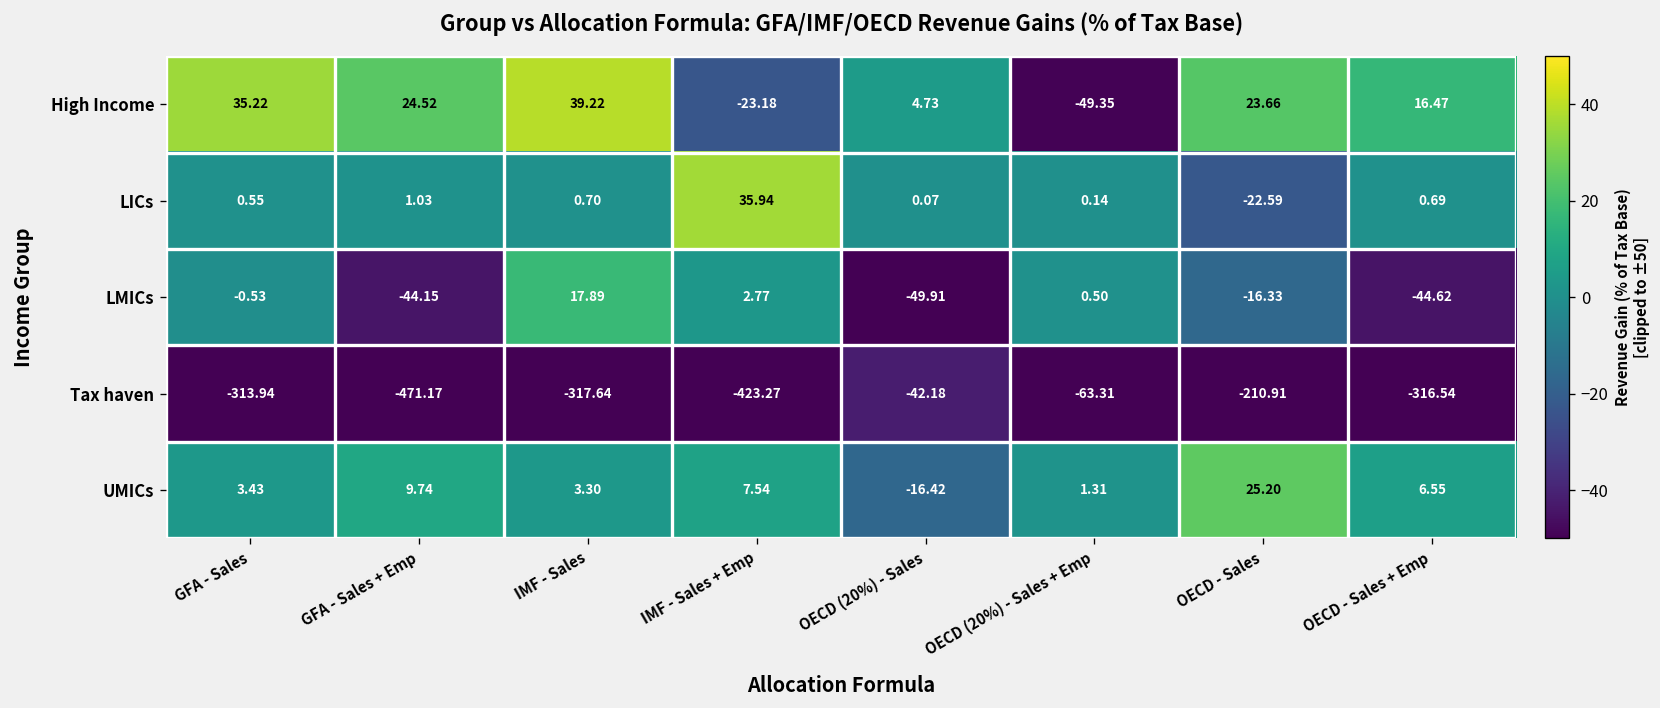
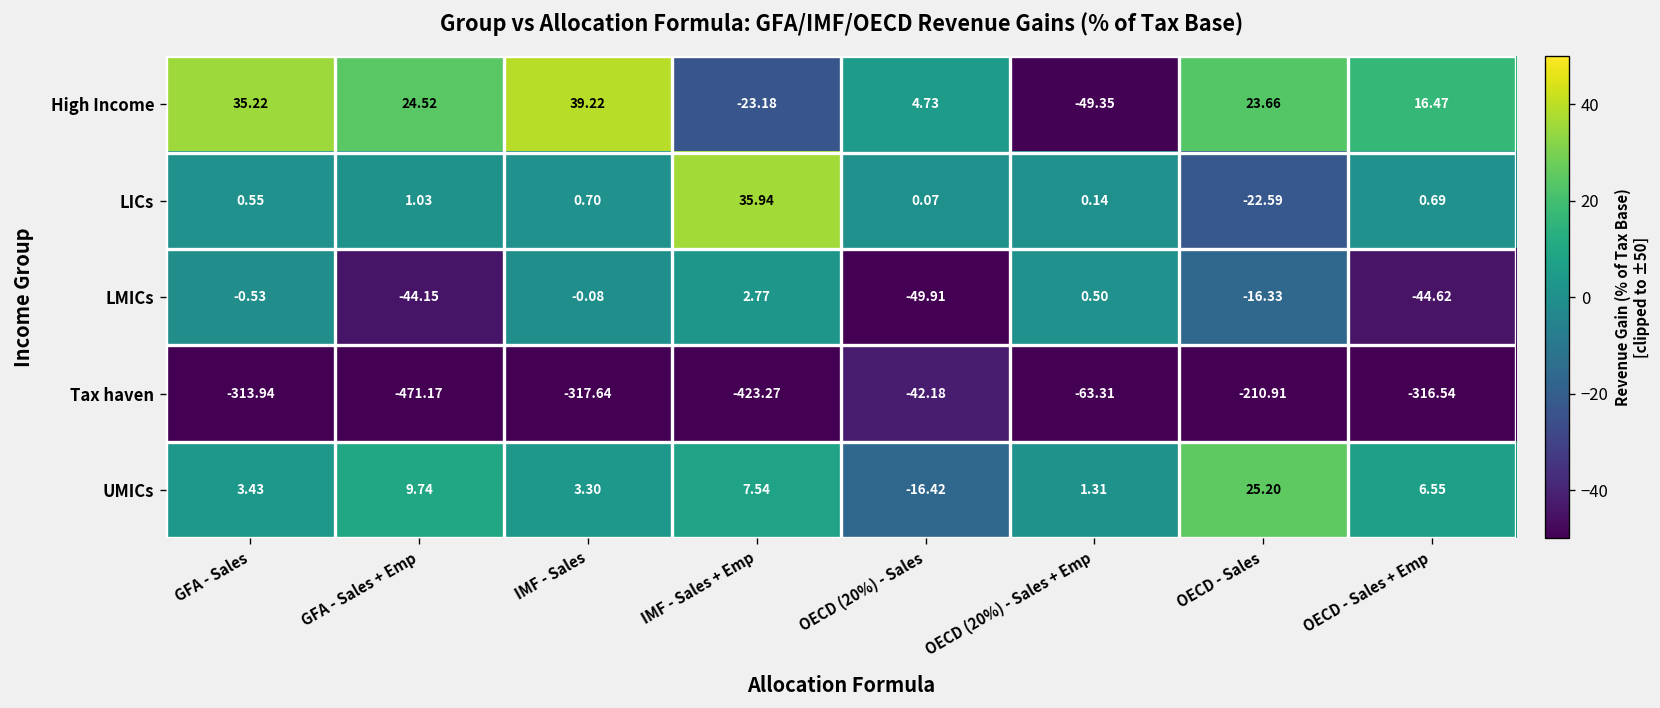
LMICs, IMF - Sales: 17.89 -> -0.08
